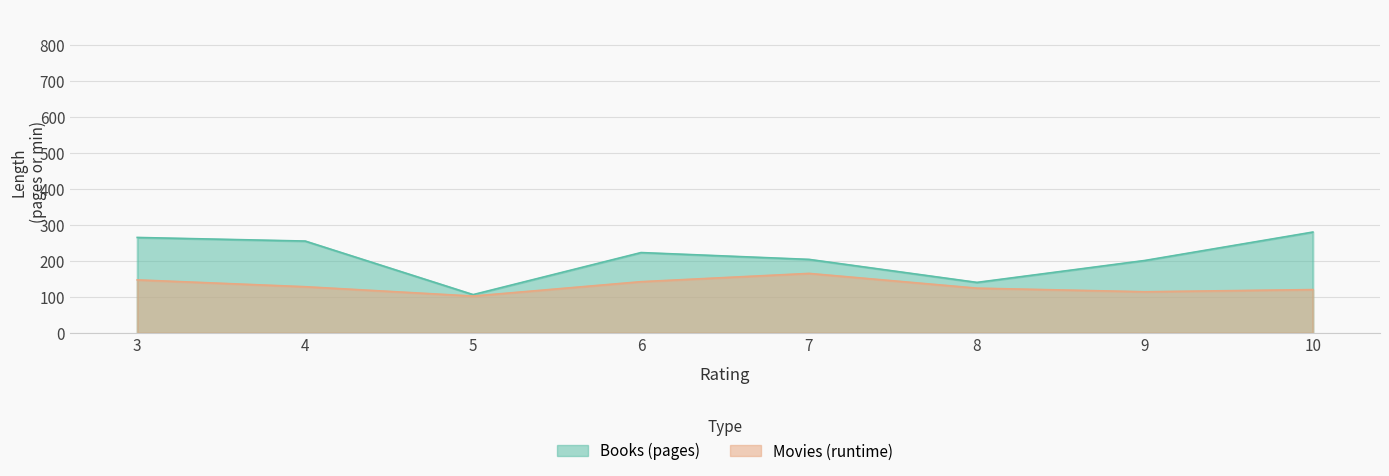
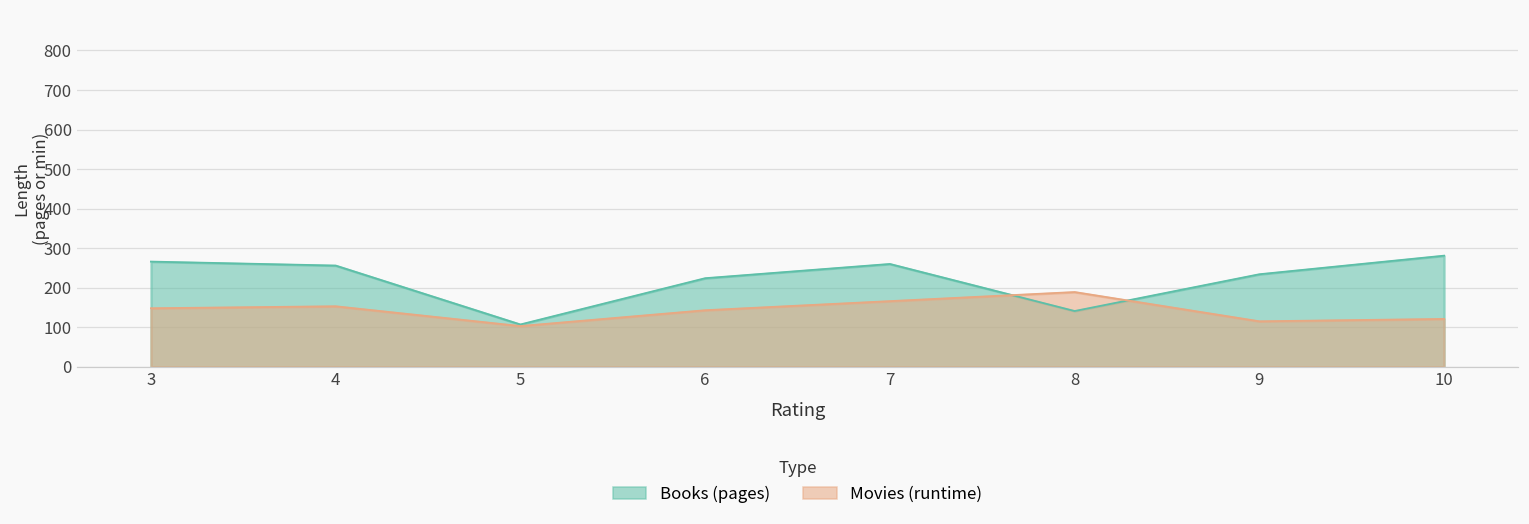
Movies (runtime), 4: 130 -> 150
Books (pages), 7: 210 -> 260
Movies (runtime), 8: 130 -> 190
Books (pages), 9: 200 -> 230
